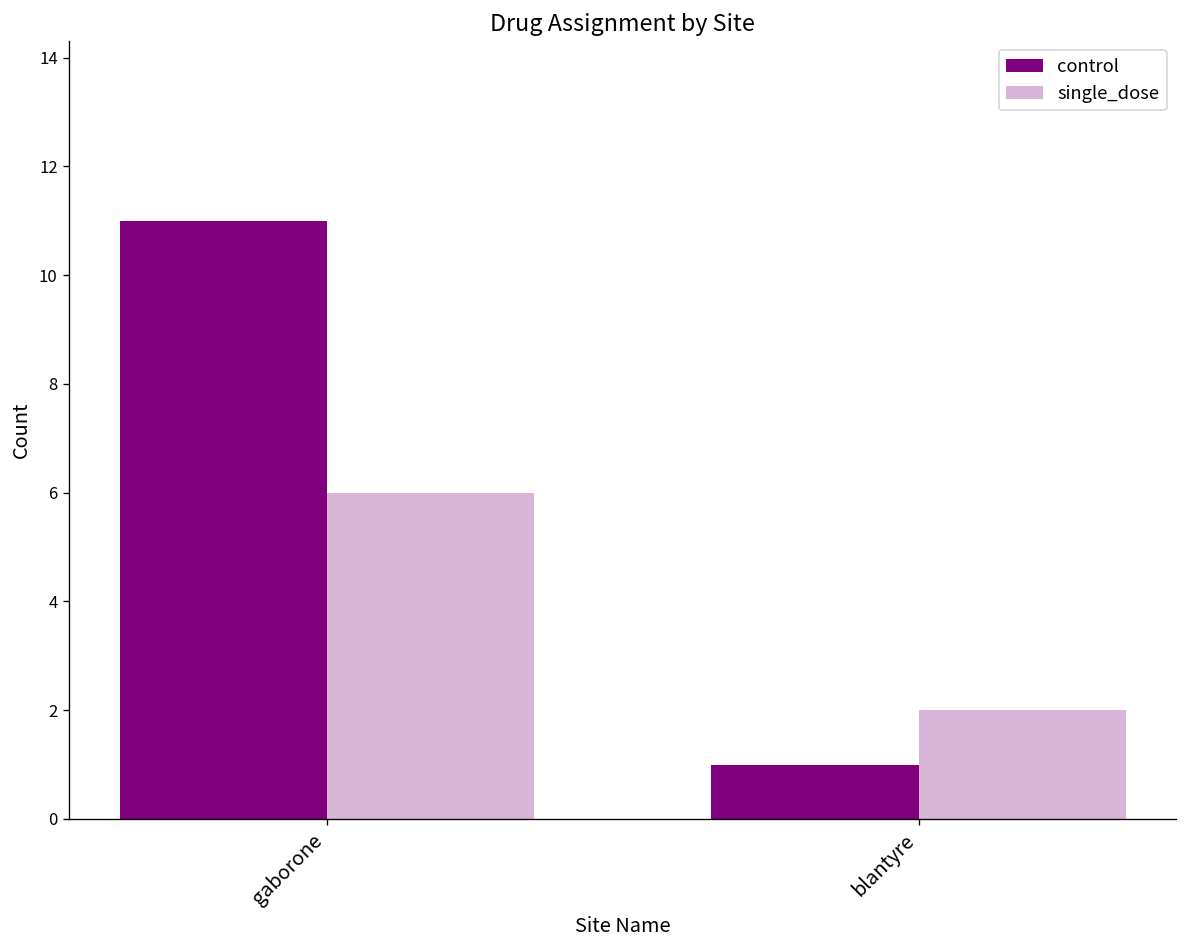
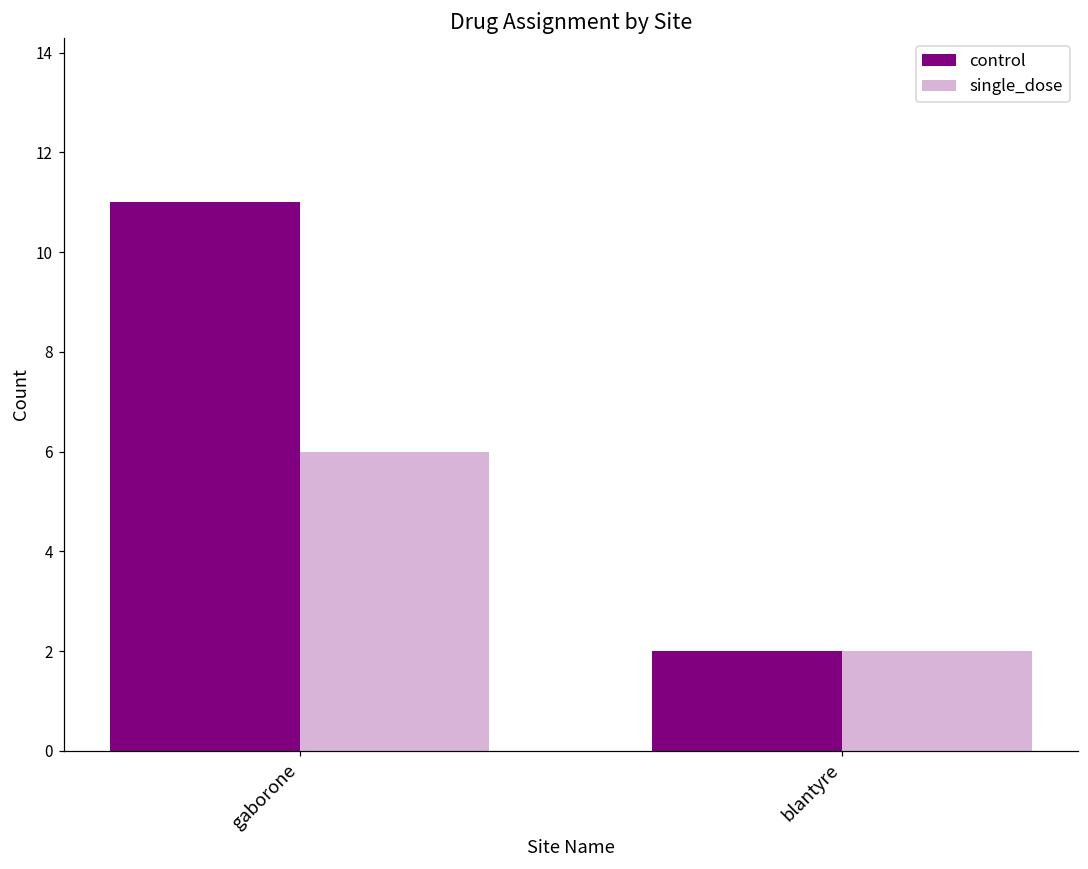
control, blantyre: 1 -> 2
